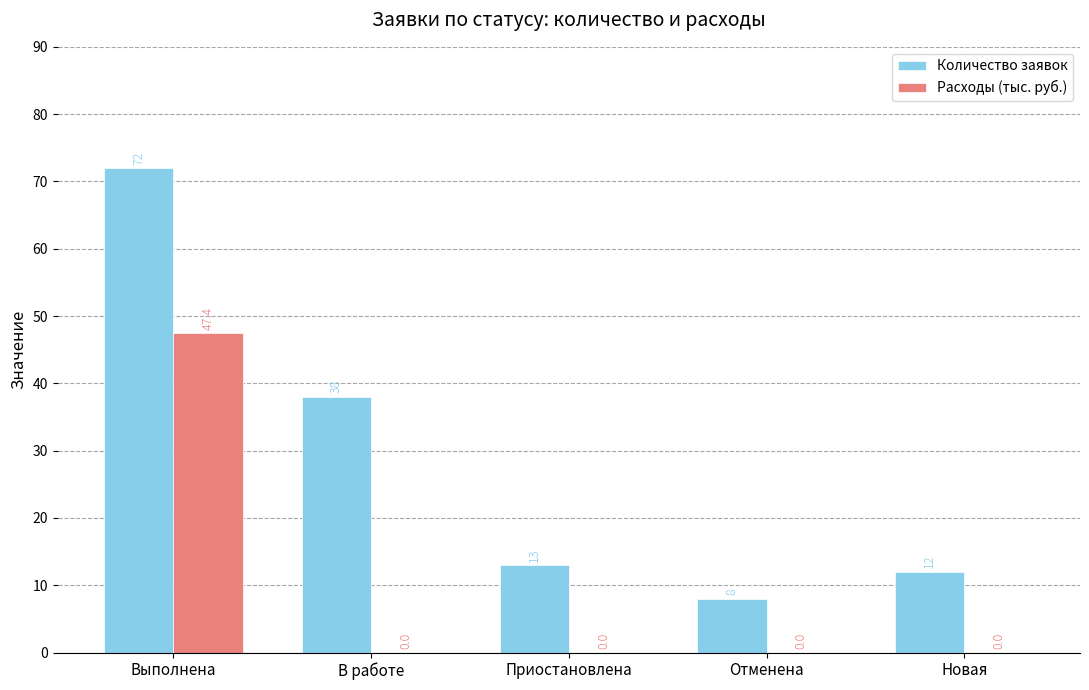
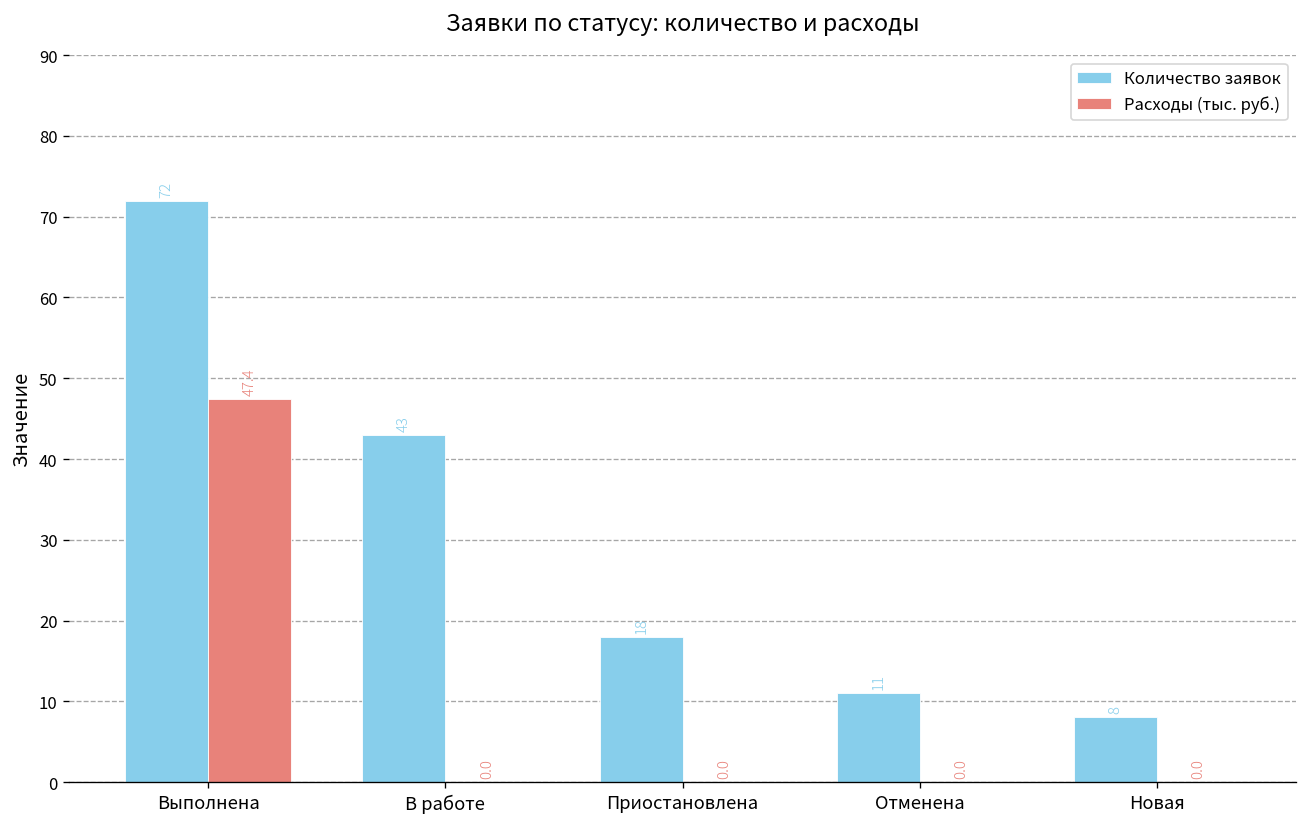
Количество заявок, В работе: 38 -> 43
Количество заявок, Приостановлена: 13 -> 18
Количество заявок, Отменена: 8 -> 11
Количество заявок, Новая: 12 -> 8
